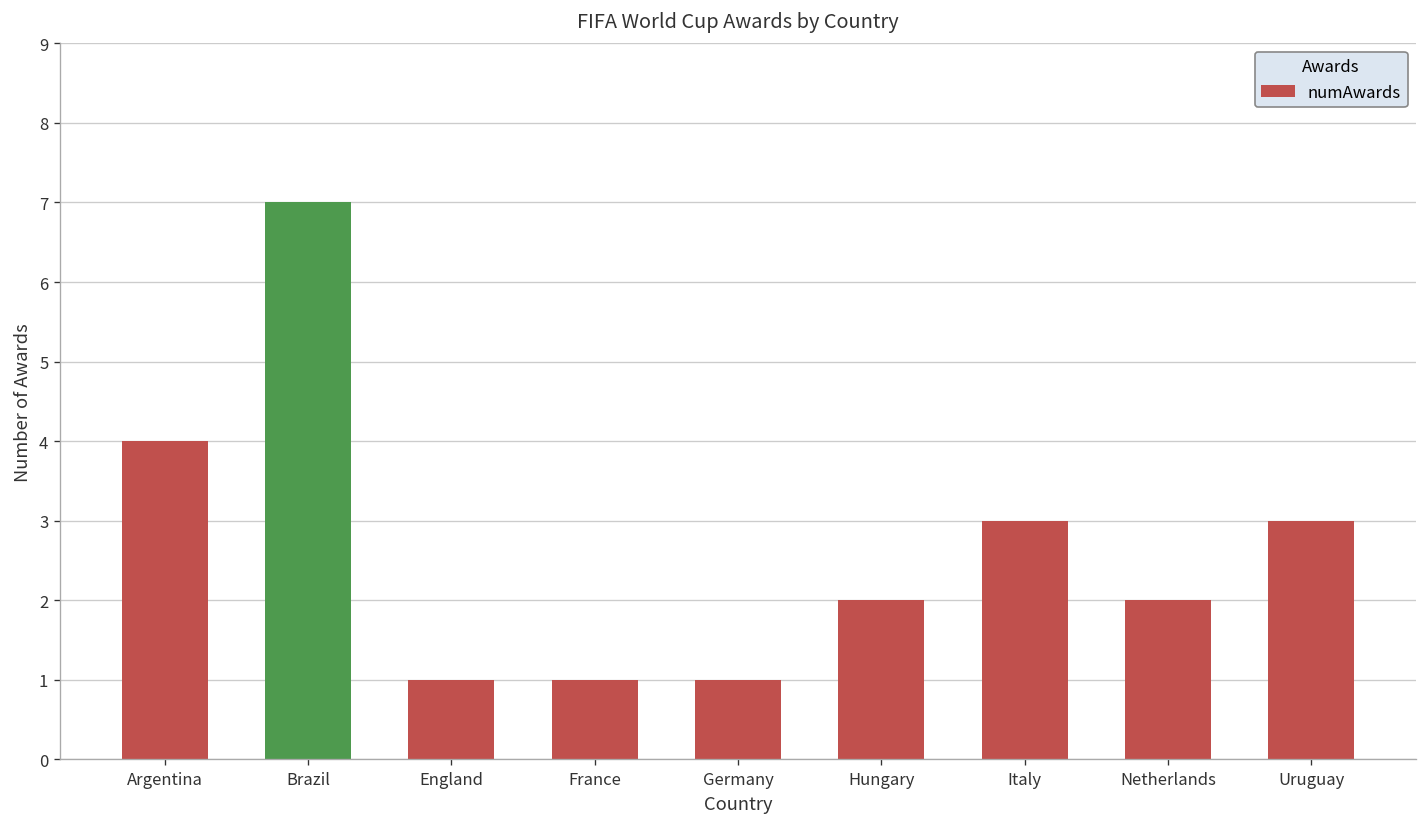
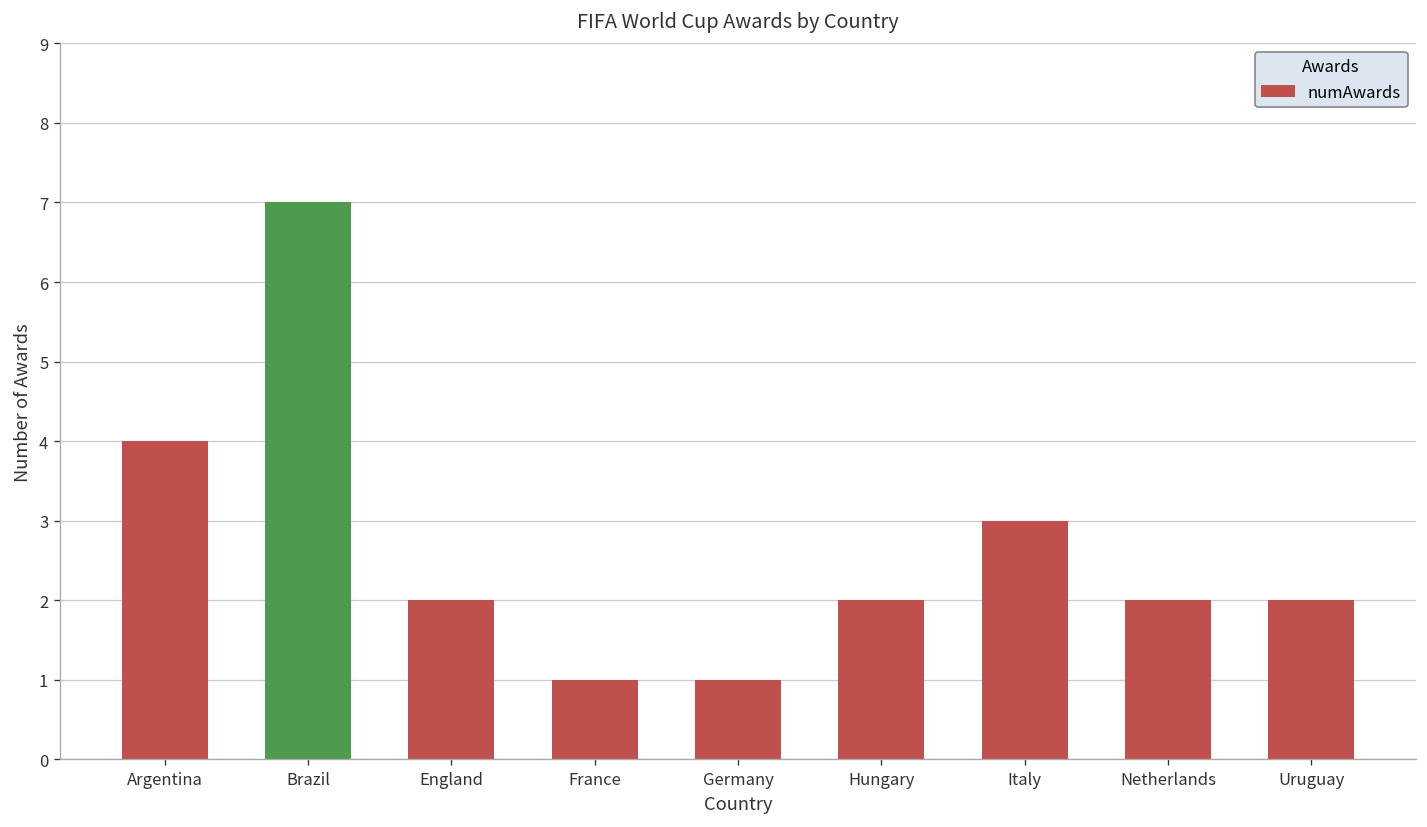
England: 1 -> 2
Uruguay: 3 -> 2
